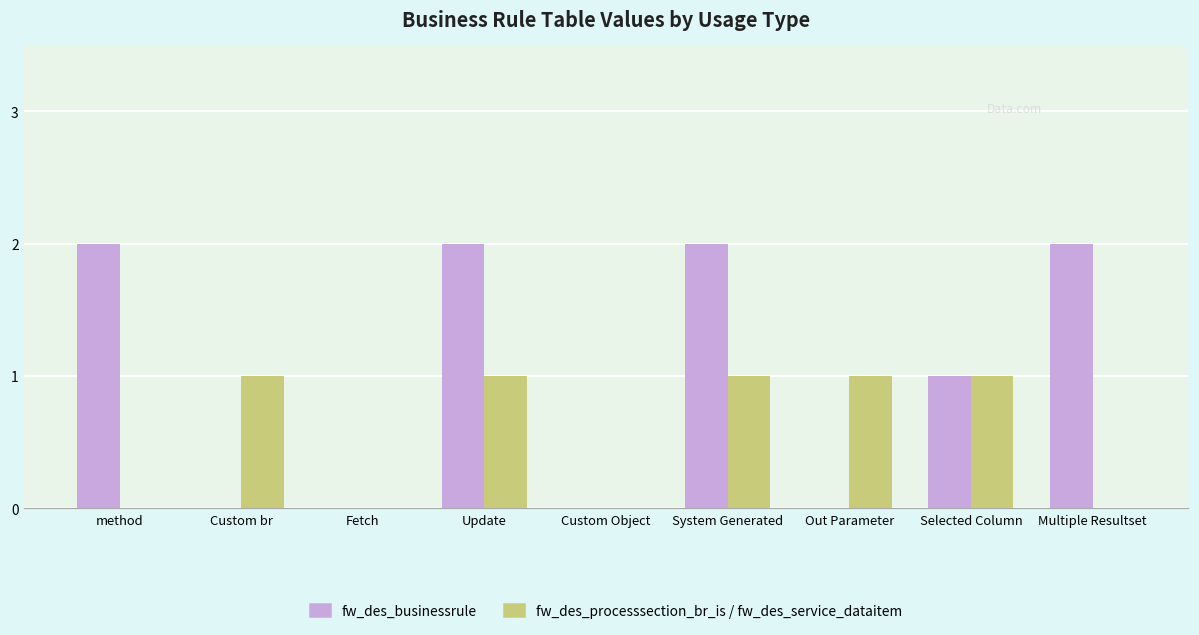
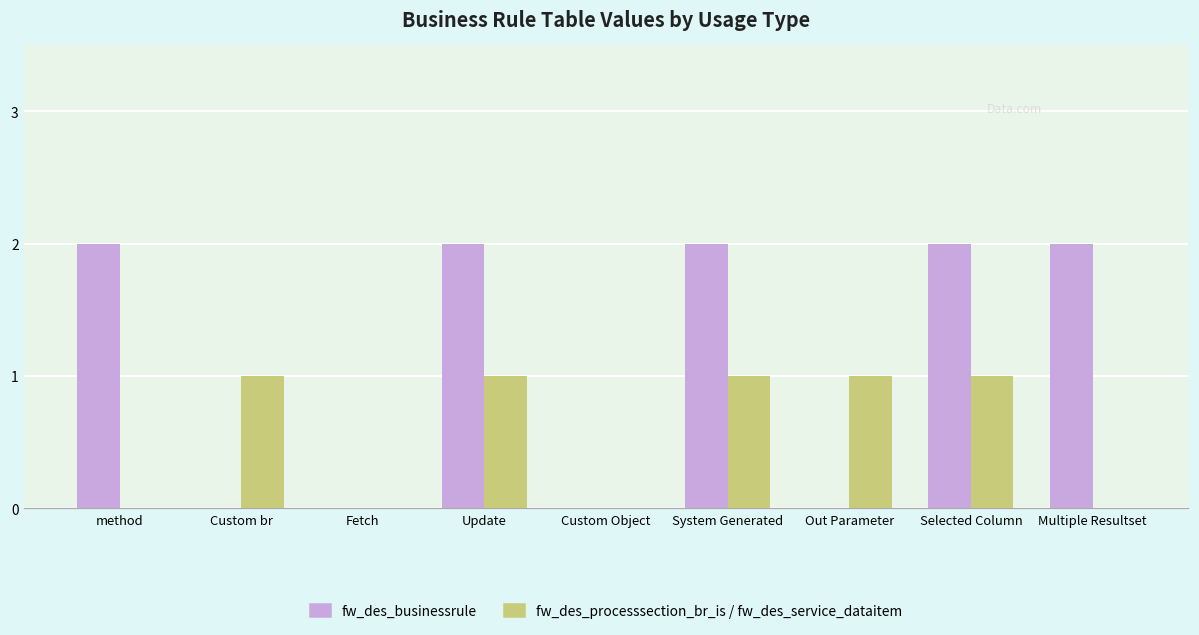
fw_des_businessrule, Selected Column: 1 -> 2
